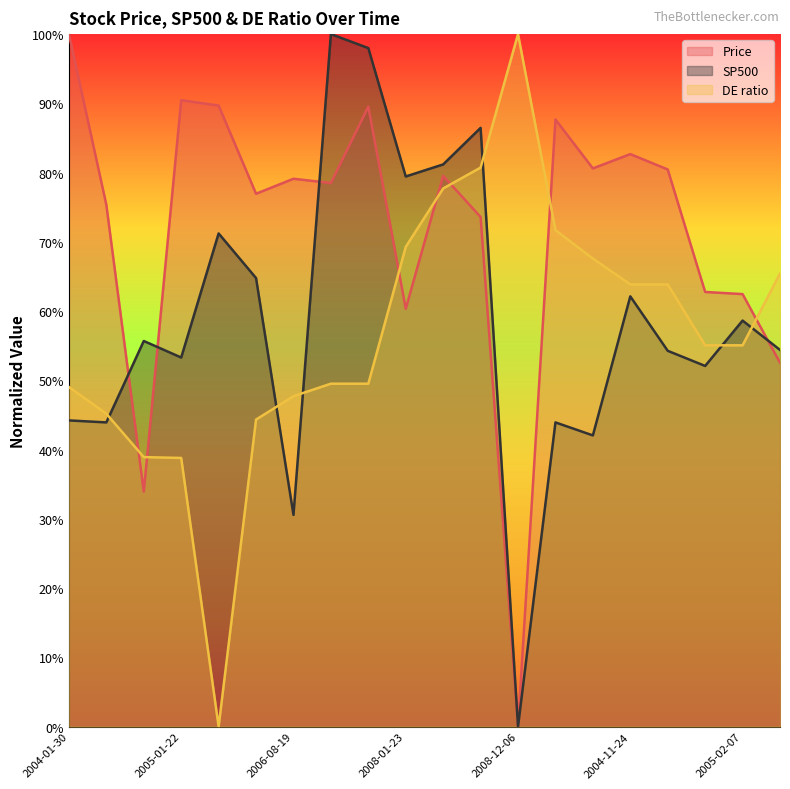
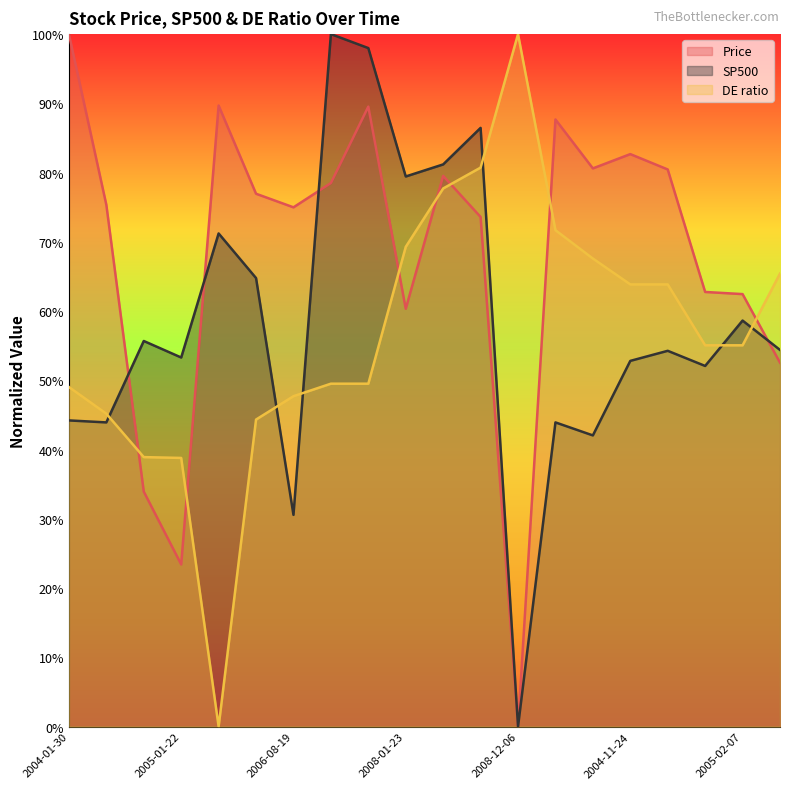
Price, 2005-01-22: 90% -> 23%
Price, 2006-08-19: 79% -> 75%
SP500, 2004-11-24: 62% -> 53%
